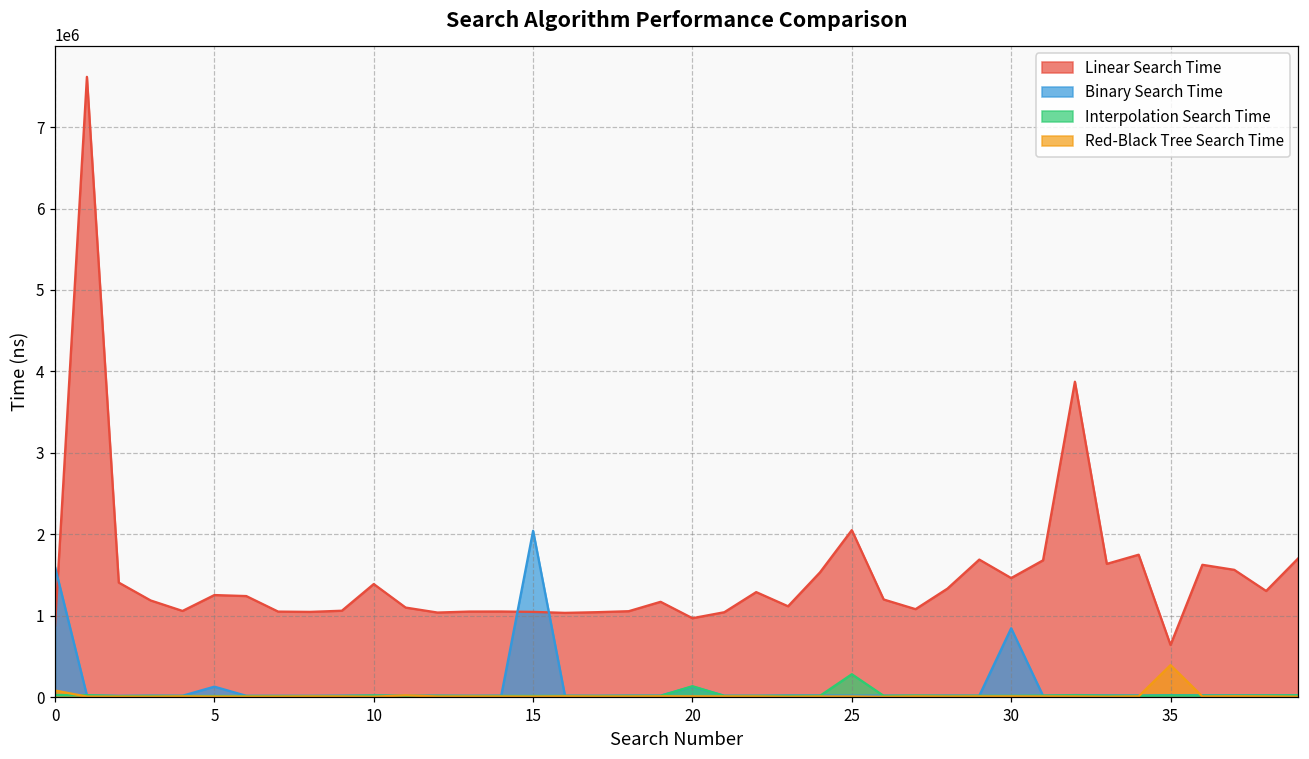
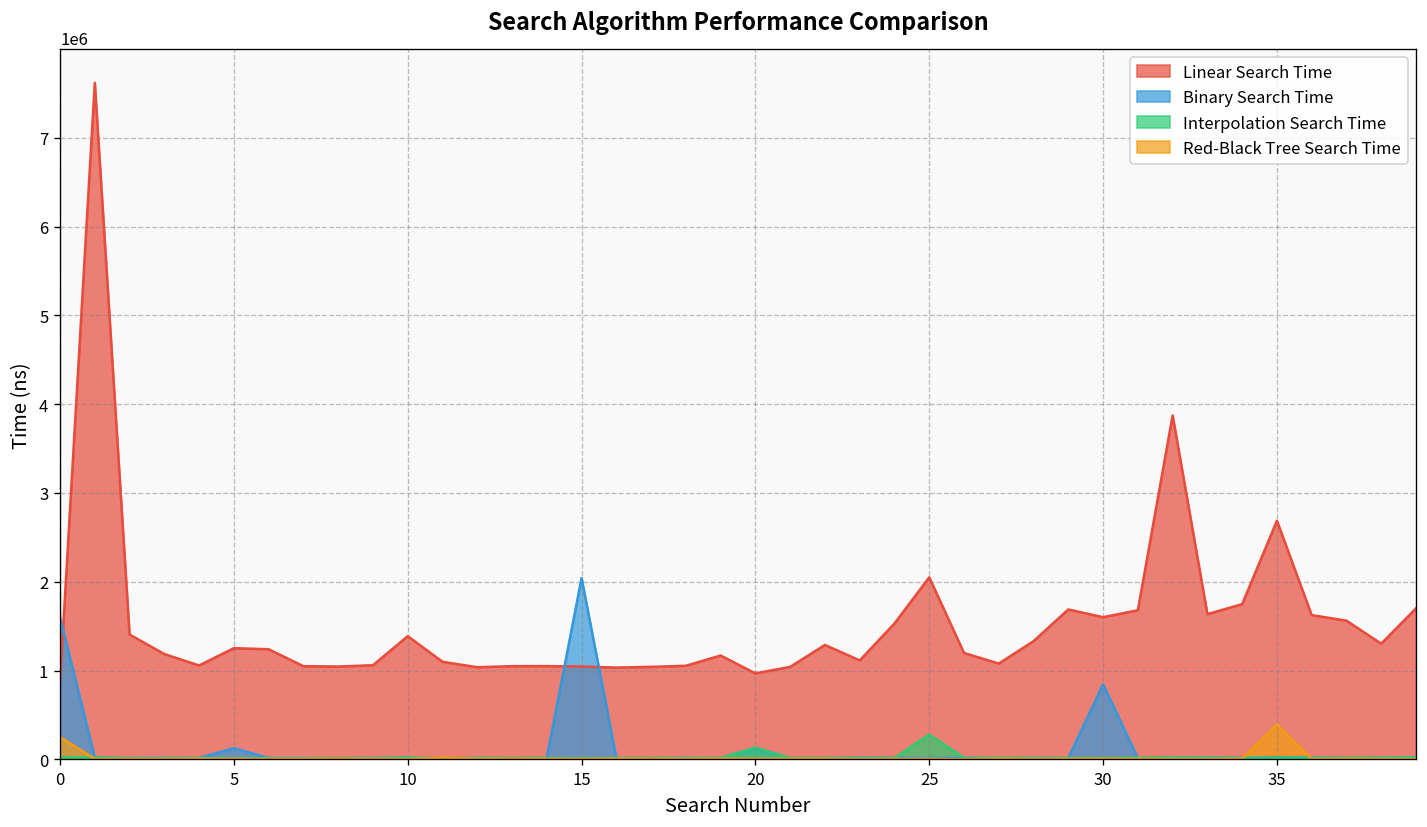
Red-Black Tree Search Time, 0: 100000 -> 300000
Linear Search Time, 30: 1500000 -> 1600000
Linear Search Time, 35: 600000 -> 2700000
